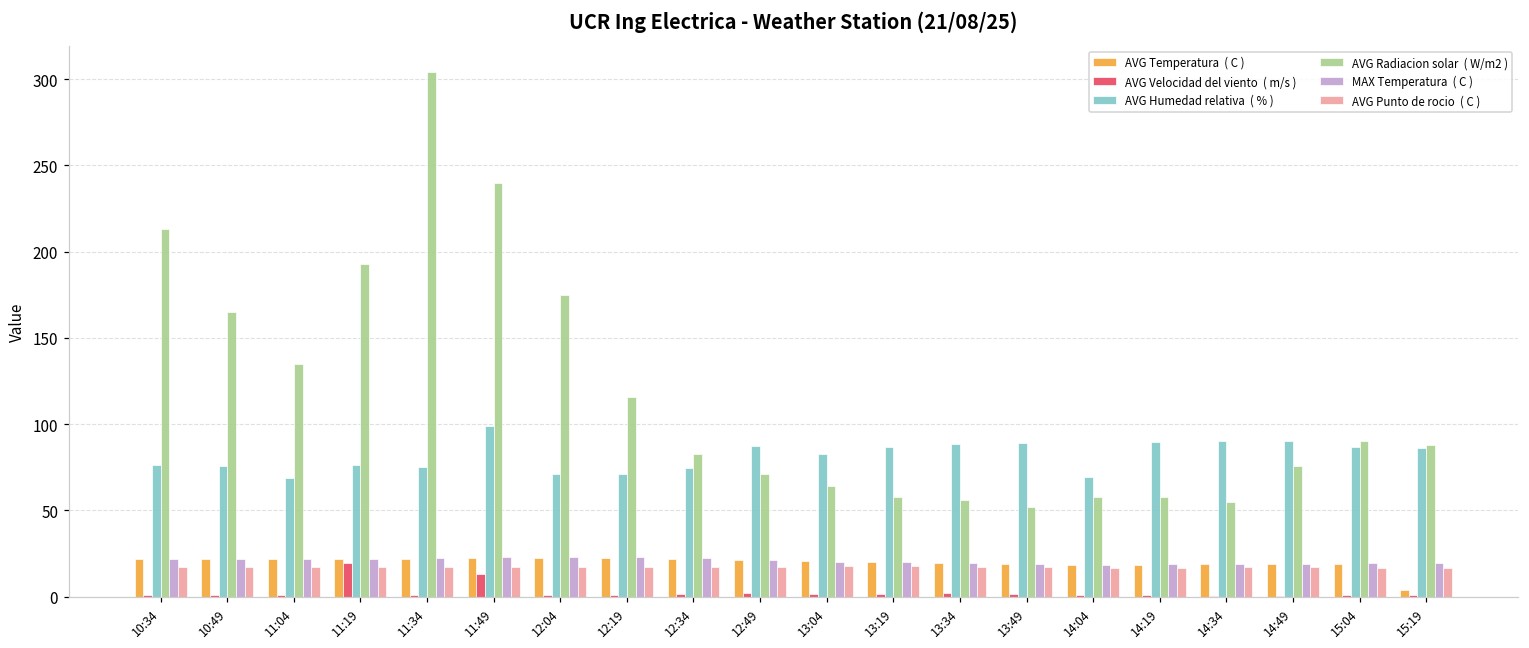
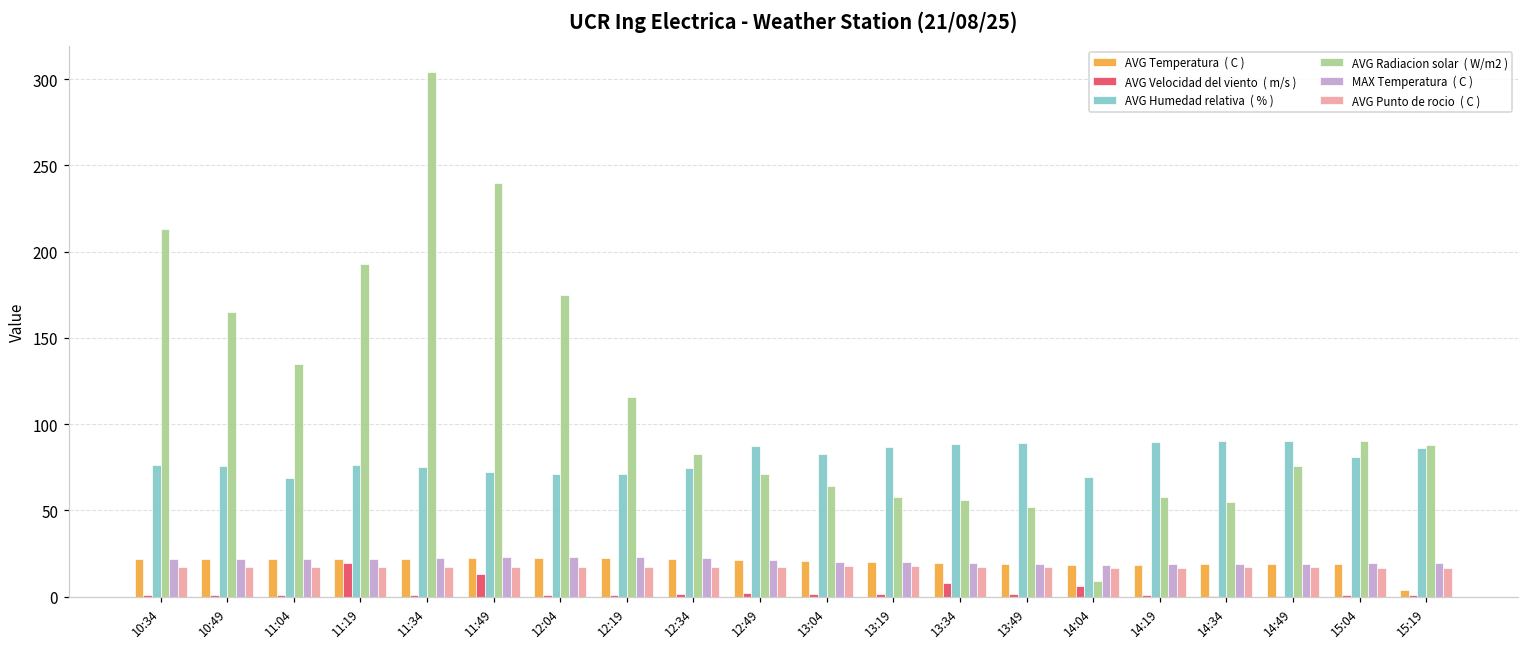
AVG Humedad relativa ( % ), 11:49: 99 -> 72
AVG Velocidad del viento ( m/s ), 13:34: 2 -> 8
AVG Velocidad del viento ( m/s ), 14:04: 1 -> 6
AVG Radiacion solar ( W/m2 ), 14:04: 58 -> 9
AVG Humedad relativa ( % ), 15:04: 87 -> 81
